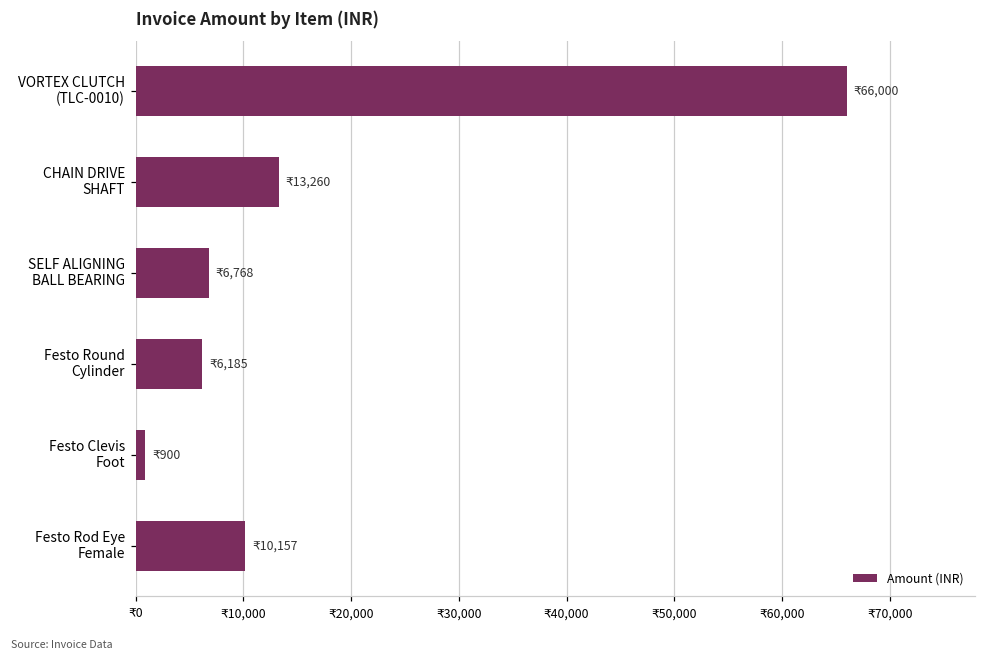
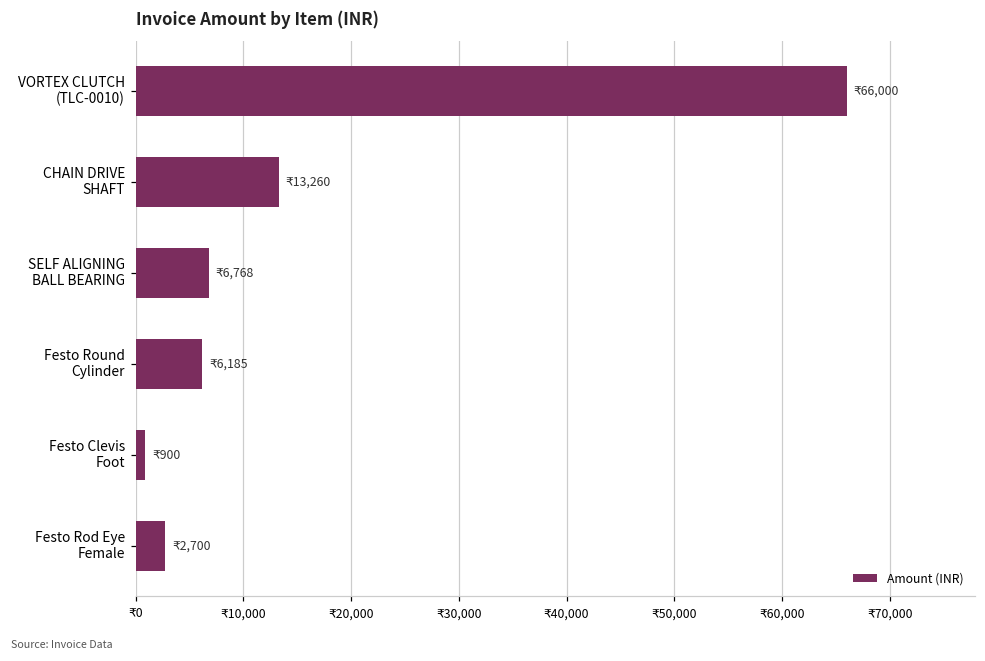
Festo Rod Eye Female: 10,157 -> 2,700
